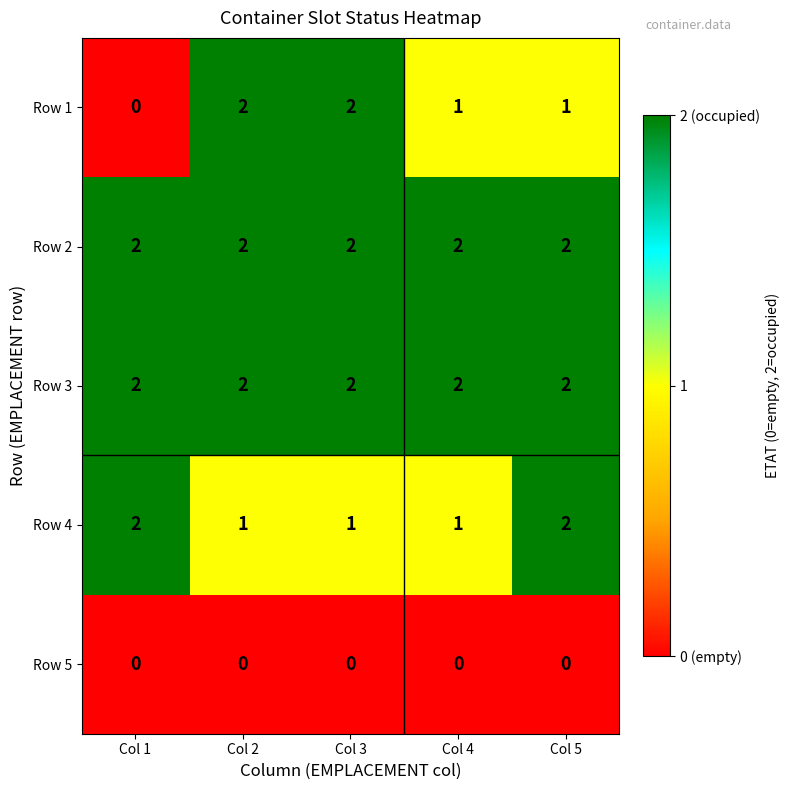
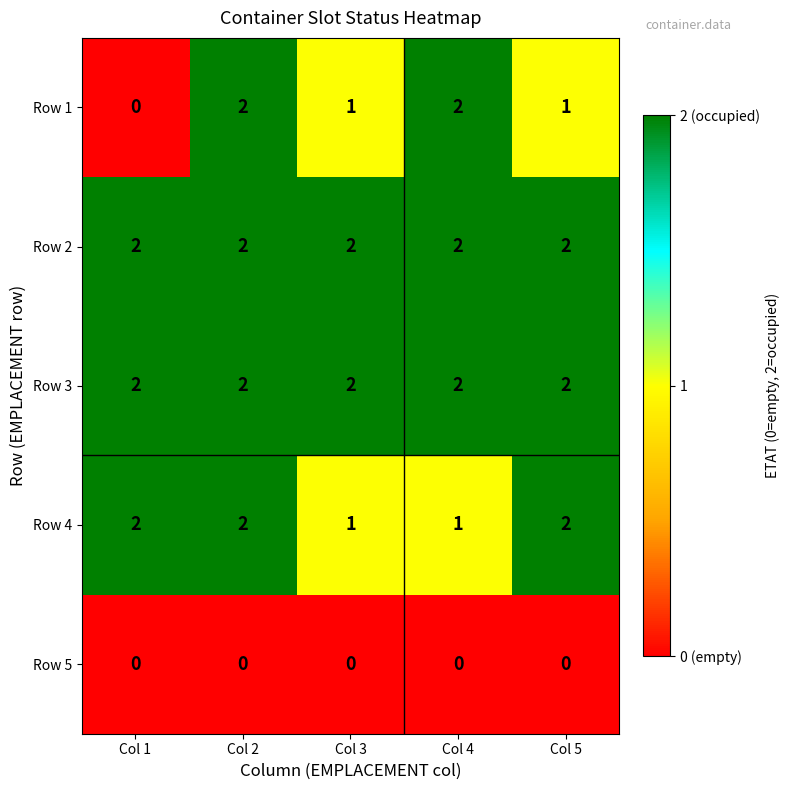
Row 1, Col 3: 2 -> 1
Row 1, Col 4: 1 -> 2
Row 4, Col 2: 1 -> 2
